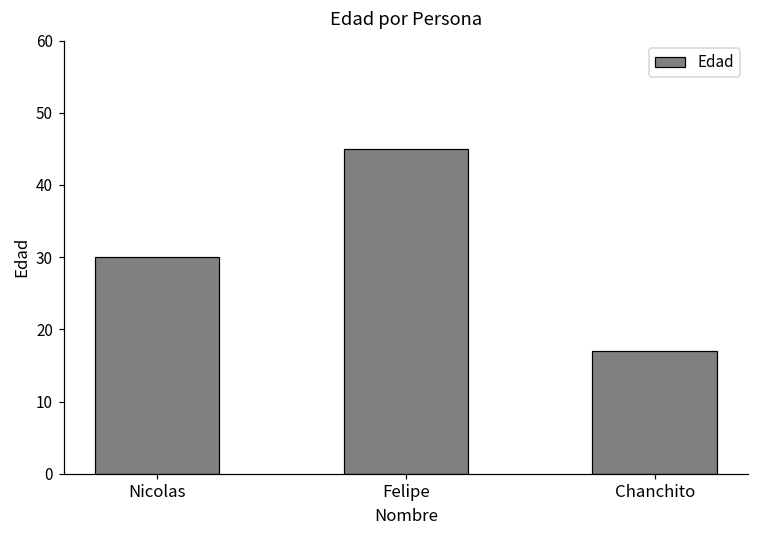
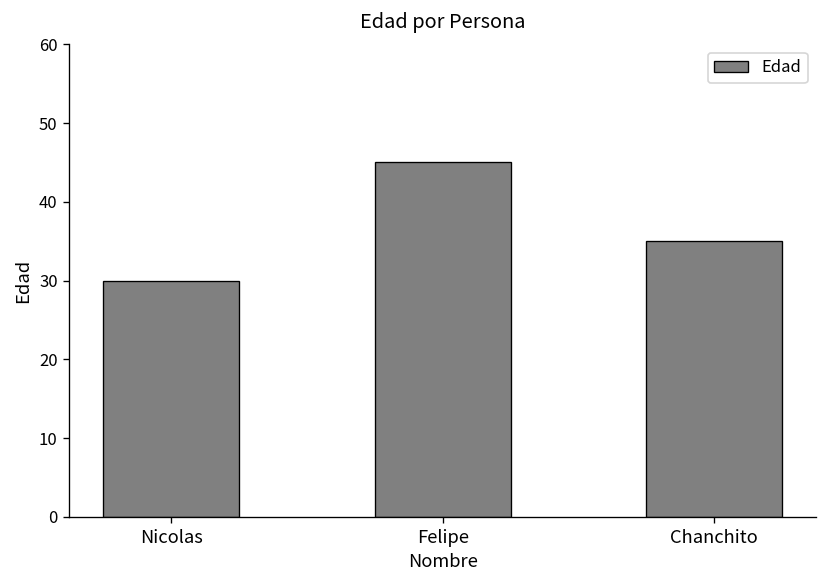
Chanchito: 17 -> 35
